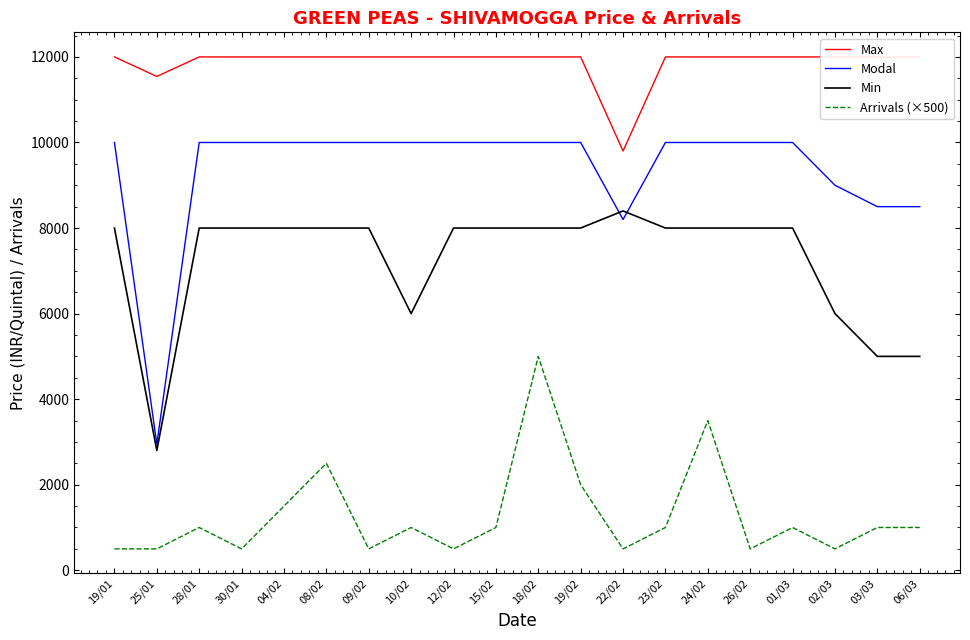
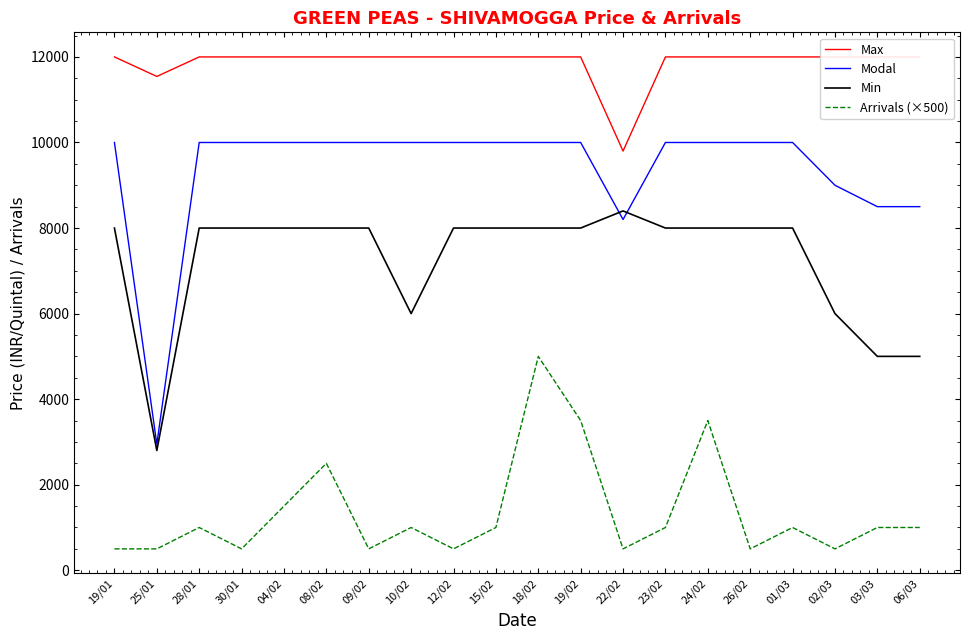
Arrivals (×500), 19/02: 2000 -> 3500
